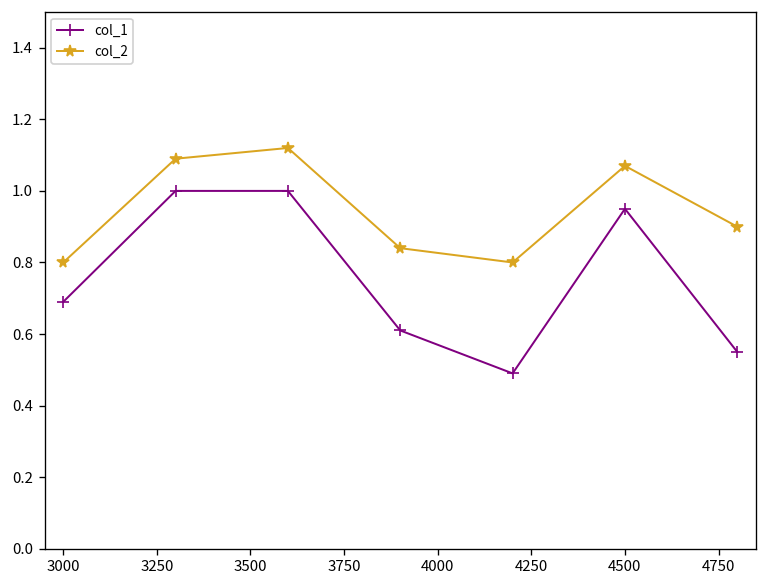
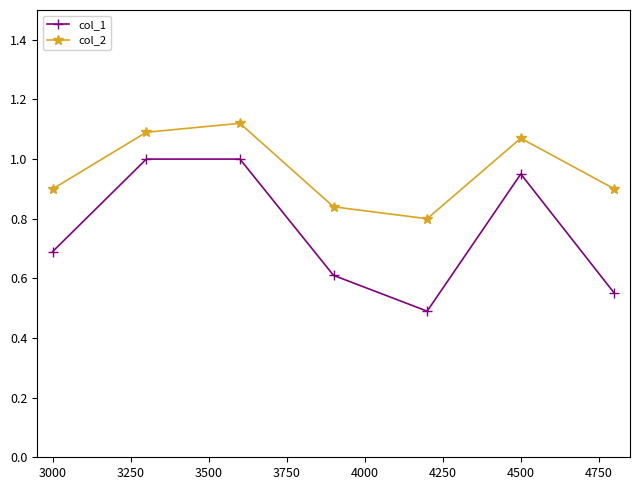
col_2, 3000: 0.8 -> 0.9
